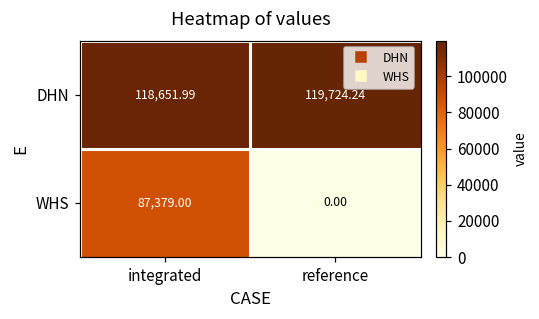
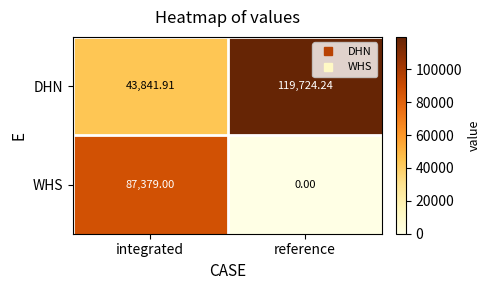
DHN, integrated: 118,651.99 -> 43,841.91
